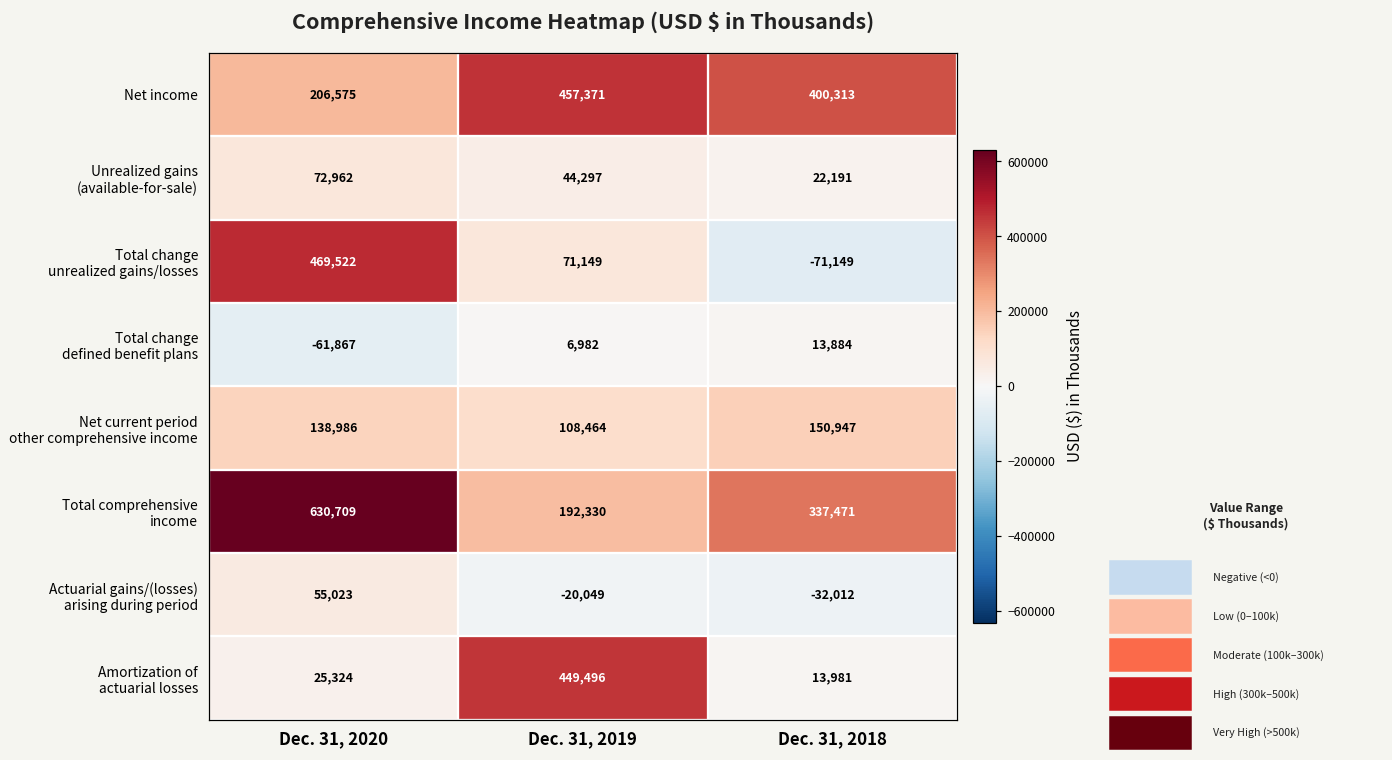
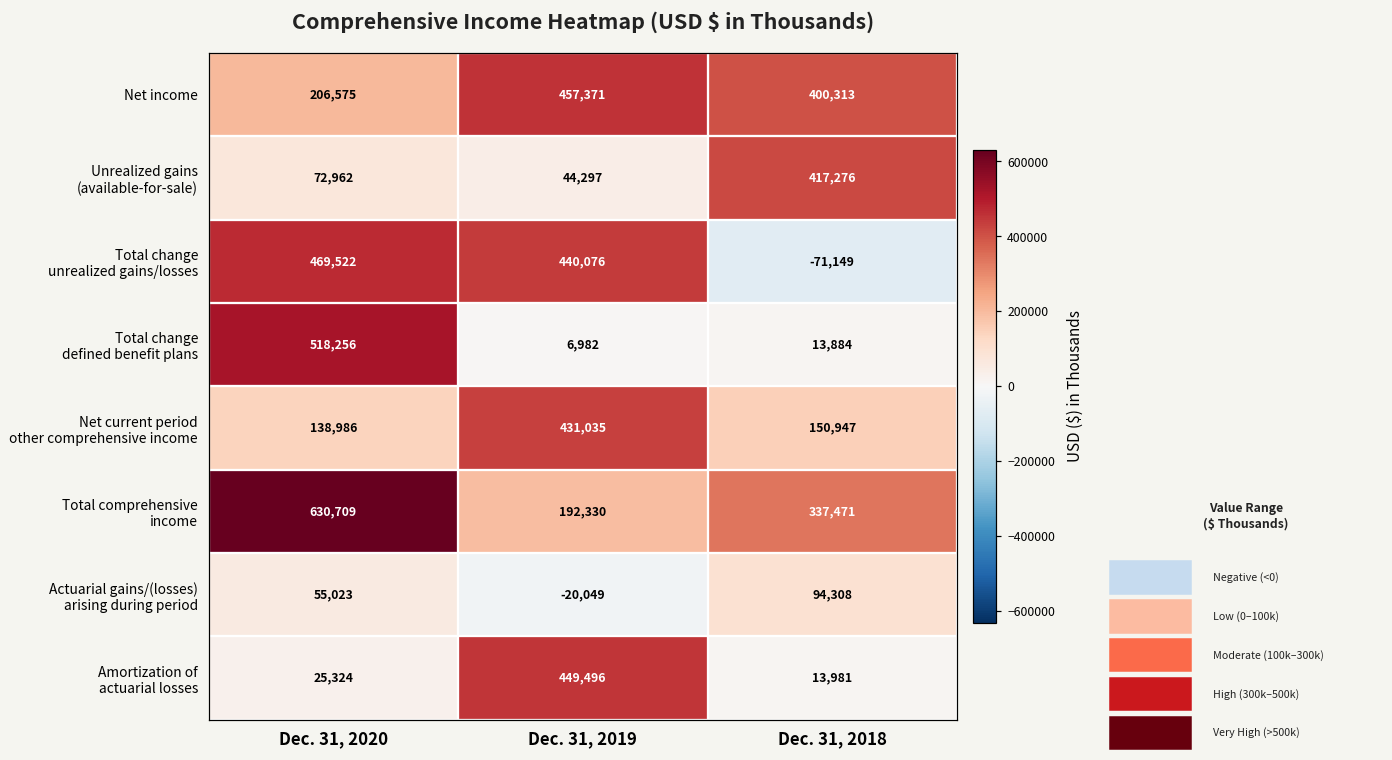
Unrealized gains (available-for-sale), Dec. 31, 2018: 22,191 -> 417,276
Total change unrealized gains/losses, Dec. 31, 2019: 71,149 -> 440,076
Total change defined benefit plans, Dec. 31, 2020: -61,867 -> 518,256
Net current period other comprehensive income, Dec. 31, 2019: 108,464 -> 431,035
Actuarial gains/(losses) arising during period, Dec. 31, 2018: -32,012 -> 94,308
